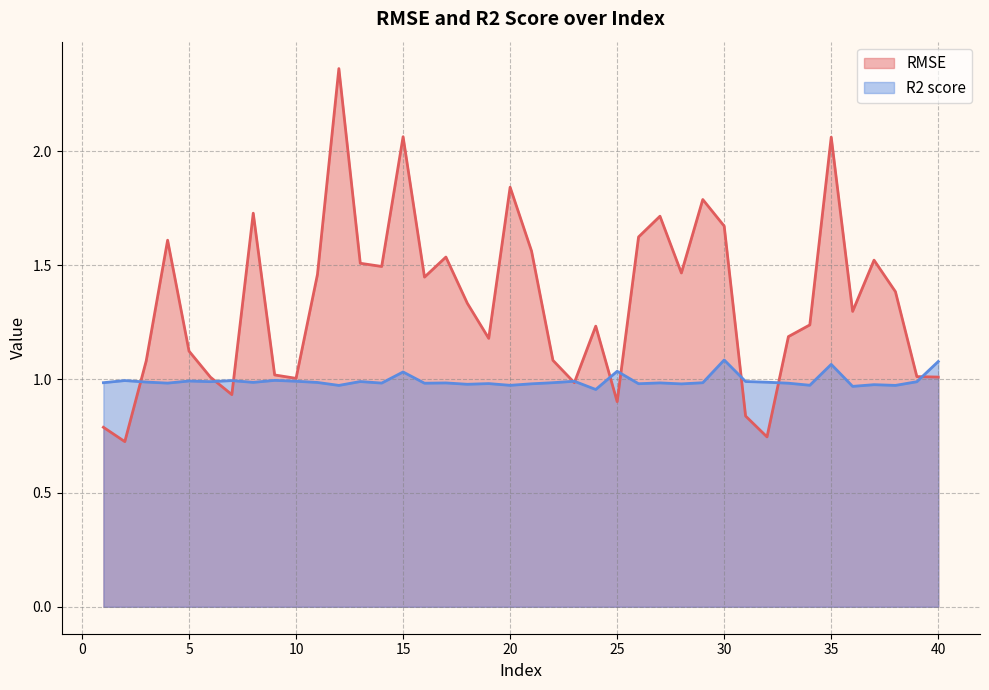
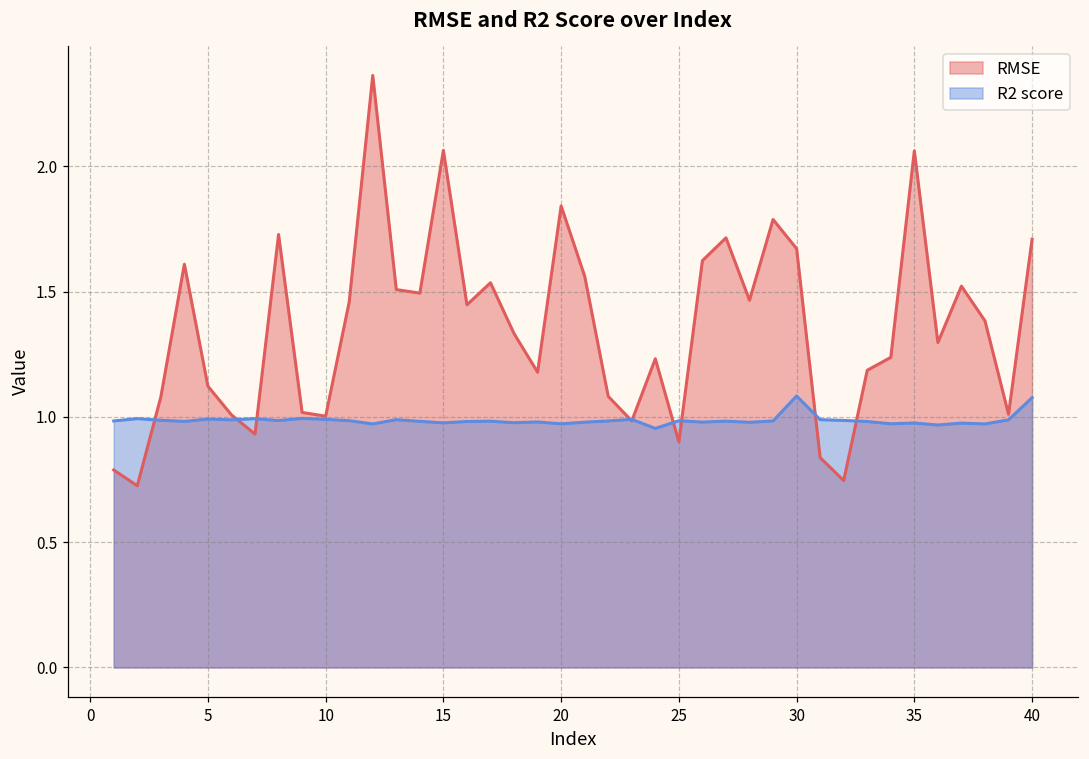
R2 score, 15: 1.03 -> 0.98
R2 score, 25: 1.03 -> 0.99
R2 score, 35: 1.06 -> 0.98
RMSE, 40: 1.01 -> 1.71
